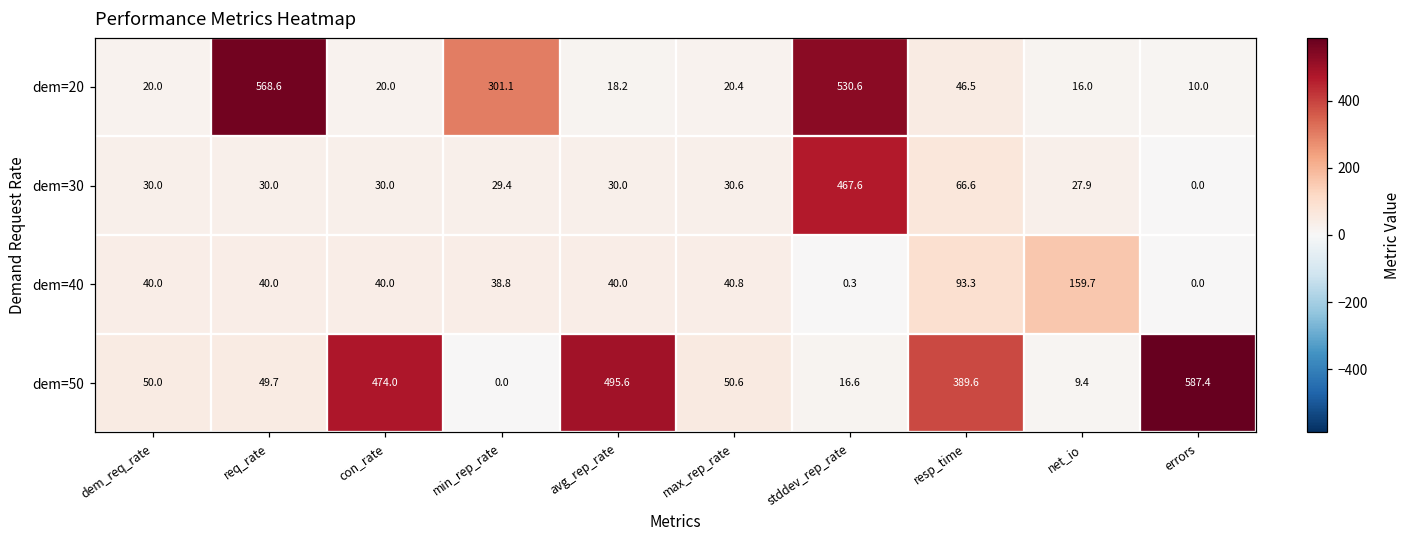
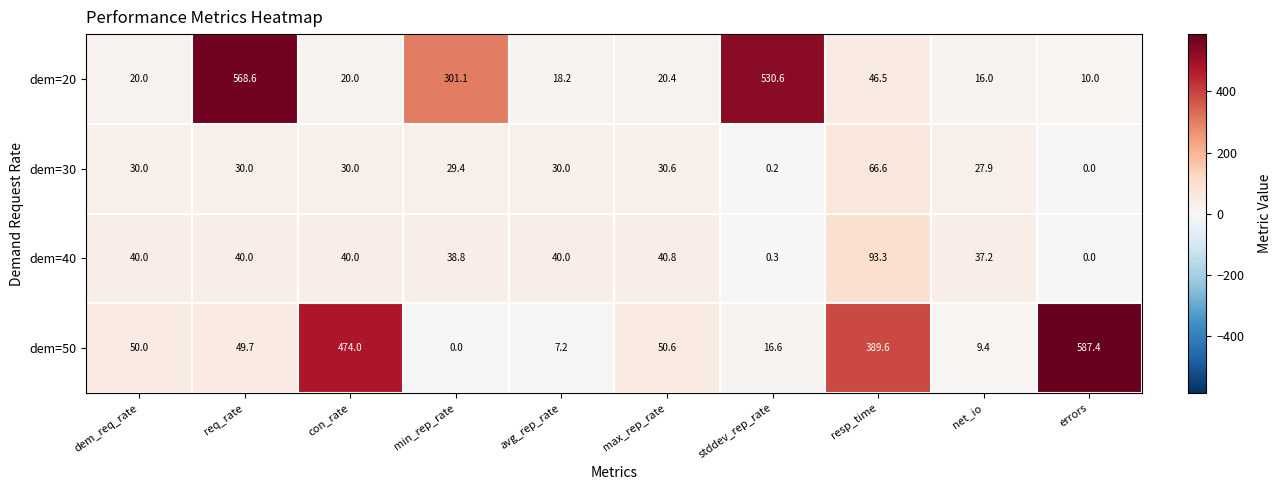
dem=30, stddev_rep_rate: 467.6 -> 0.2
dem=40, net_io: 159.7 -> 37.2
dem=50, avg_rep_rate: 495.6 -> 7.2
